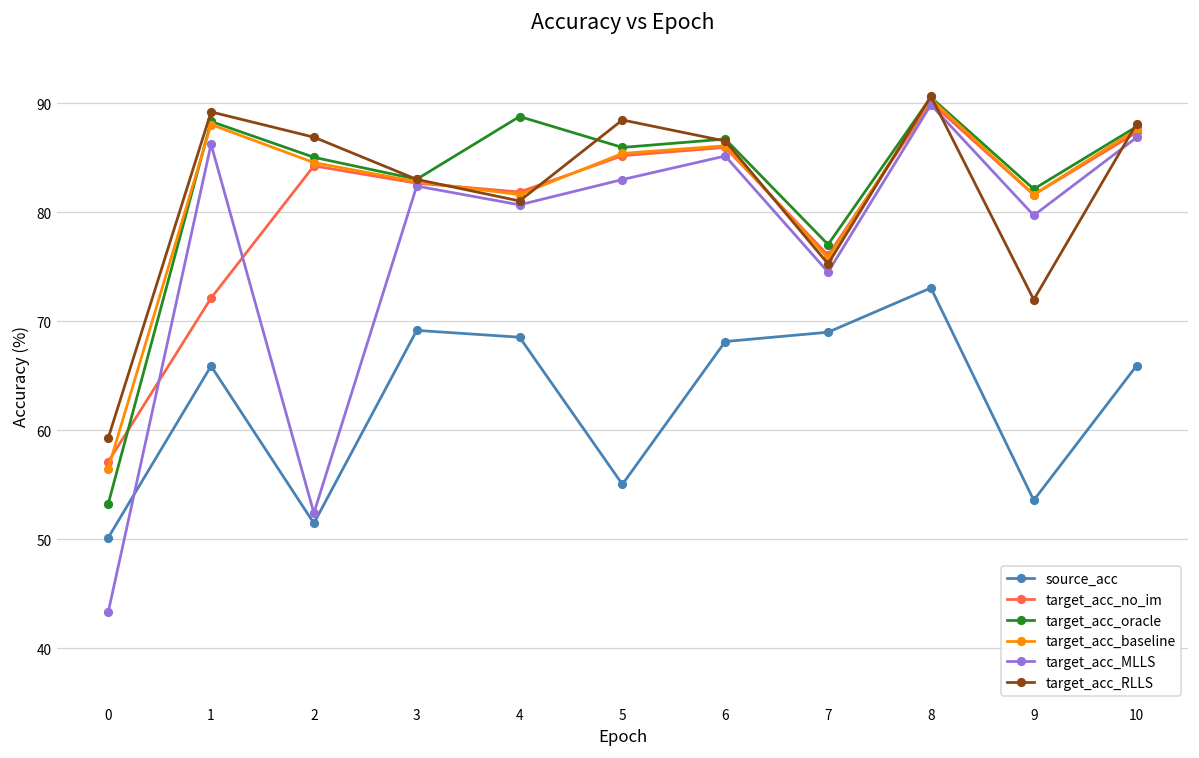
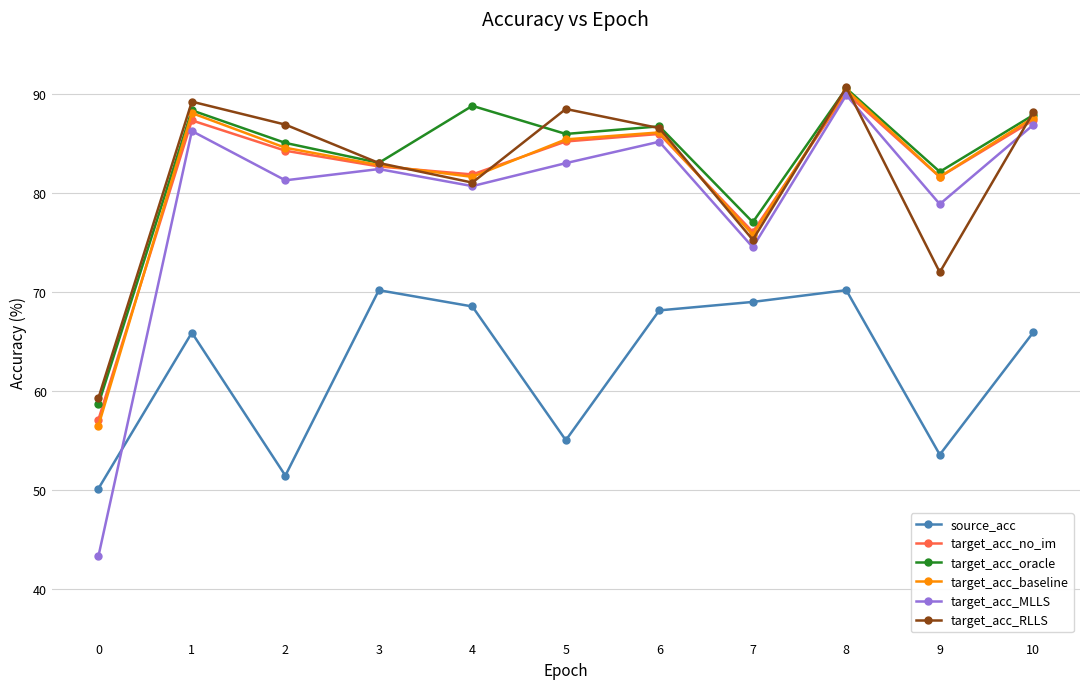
target_acc_oracle, 0: 53 -> 59
target_acc_no_im, 1: 72 -> 87
target_acc_MLLS, 2: 52 -> 81
source_acc, 3: 69 -> 70
source_acc, 8: 73 -> 70
target_acc_MLLS, 9: 80 -> 79
